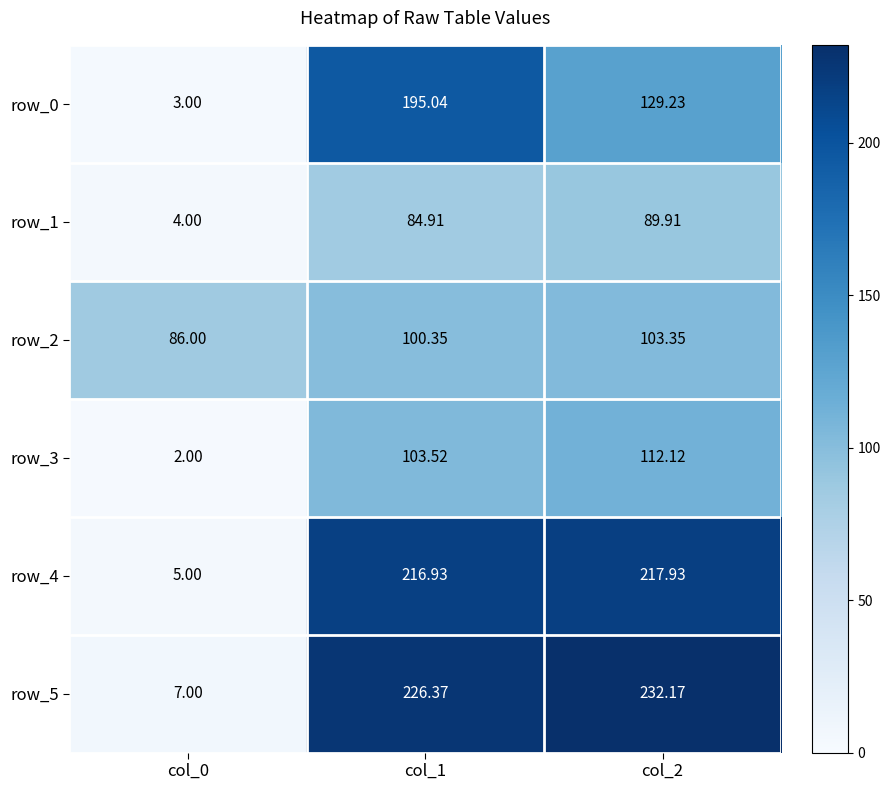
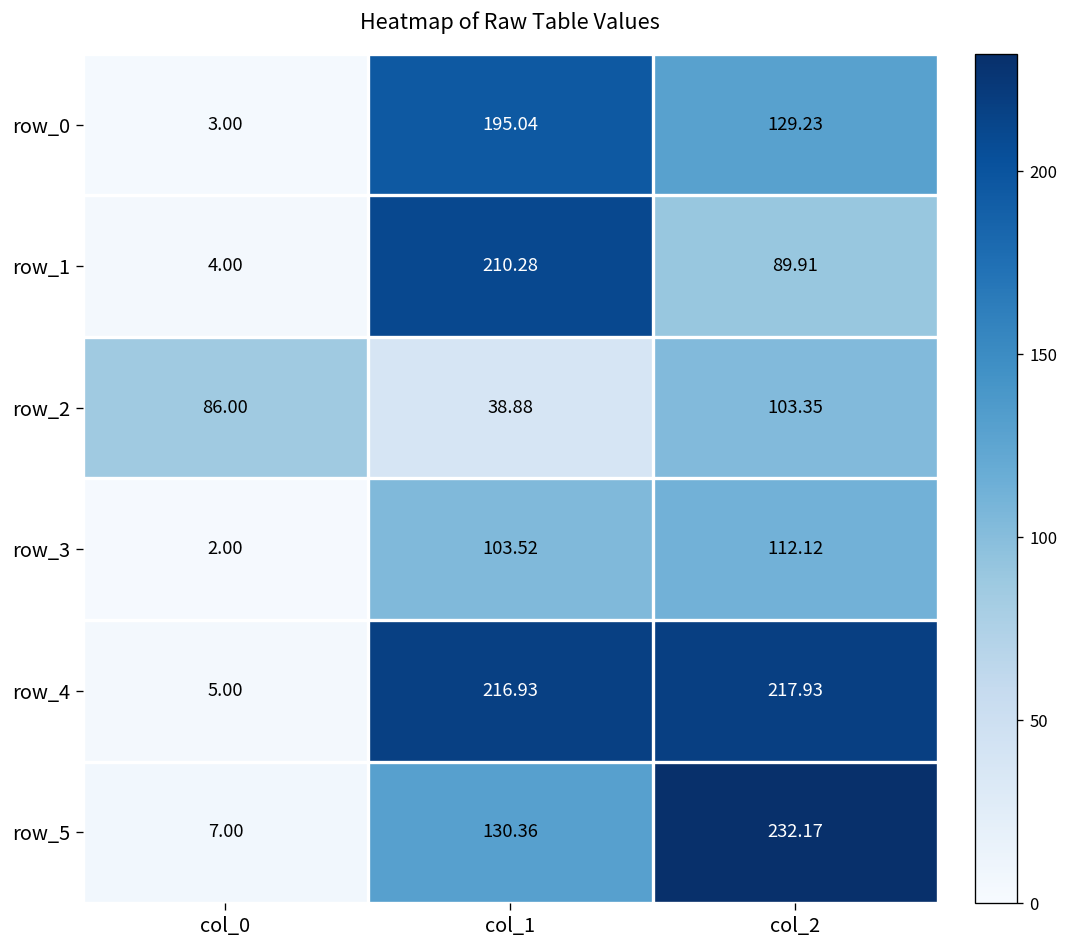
row_1, col_1: 84.91 -> 210.28
row_2, col_1: 100.35 -> 38.88
row_5, col_1: 226.37 -> 130.36
